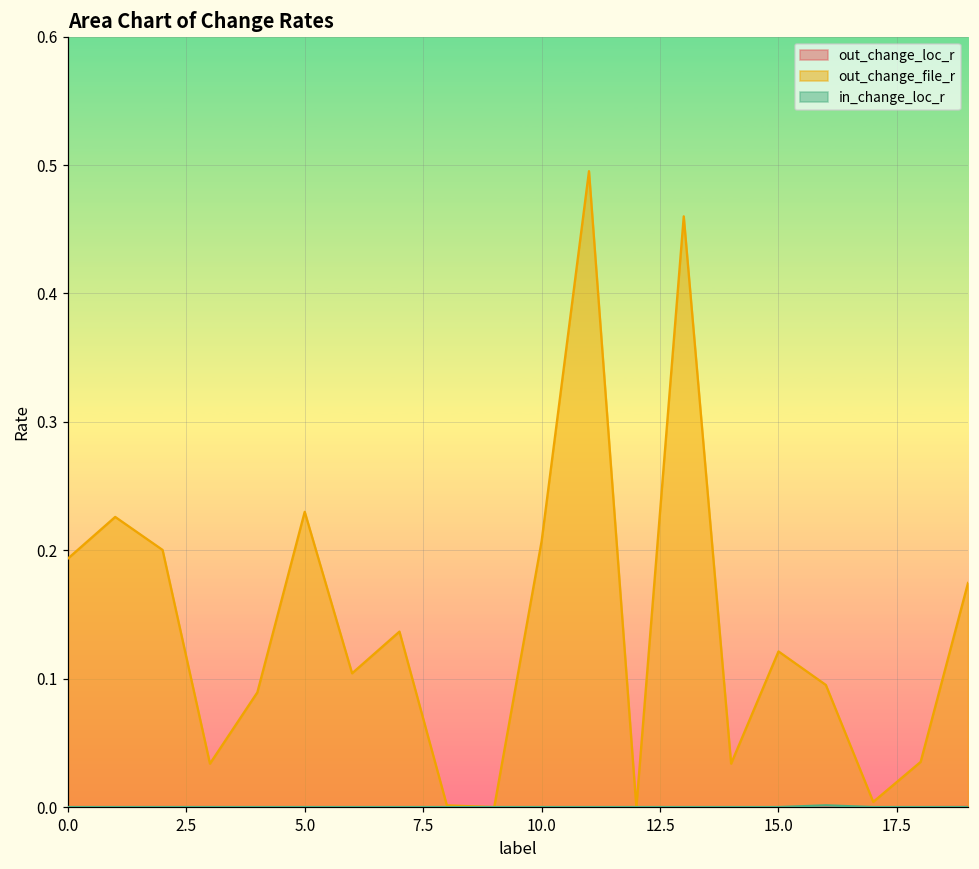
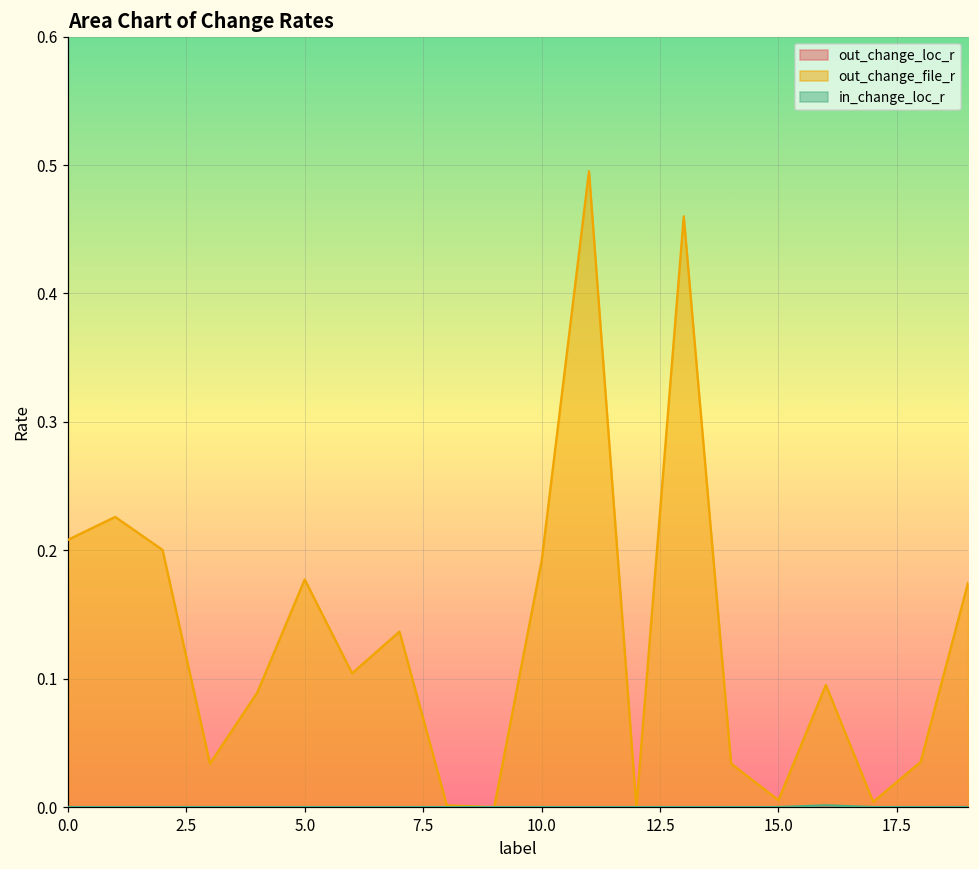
out_change_file_r, 0.0: 0.194 -> 0.208
out_change_file_r, 5.0: 0.230 -> 0.177
out_change_file_r, 10.0: 0.207 -> 0.192
out_change_file_r, 15.0: 0.121 -> 0.005
